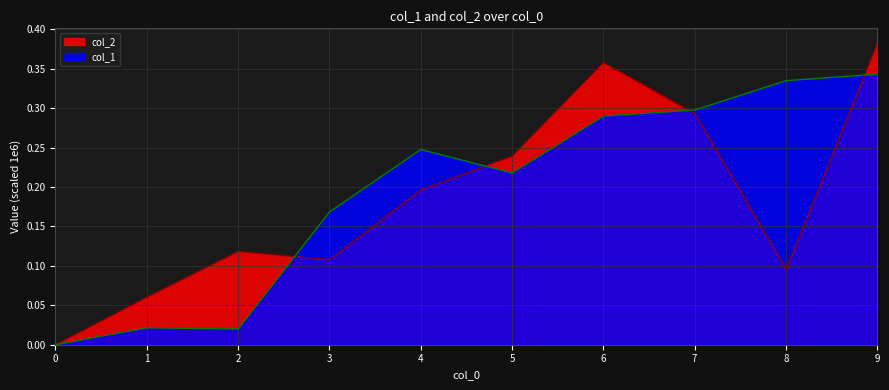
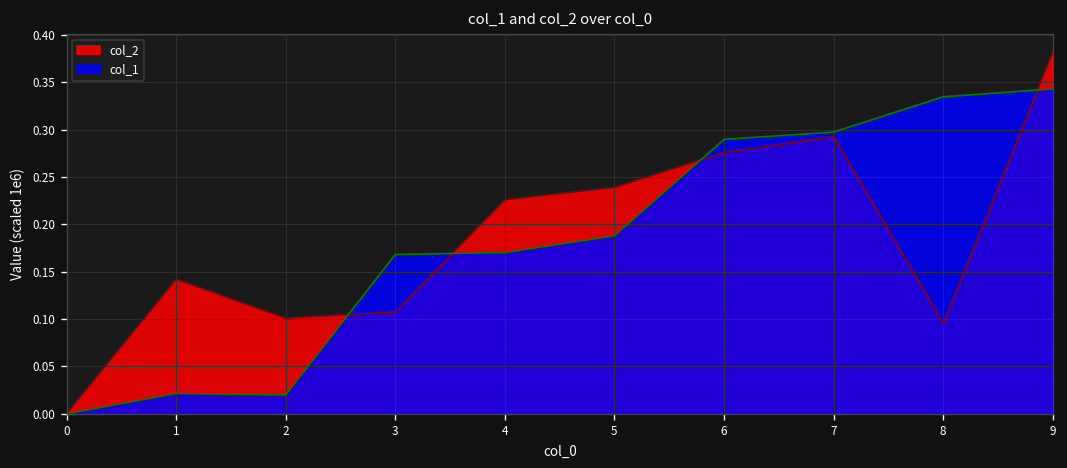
col_2, 1: 0.06 -> 0.14
col_2, 2: 0.12 -> 0.10
col_2, 4: 0.20 -> 0.23
col_1, 4: 0.25 -> 0.17
col_1, 5: 0.22 -> 0.19
col_2, 6: 0.36 -> 0.28
